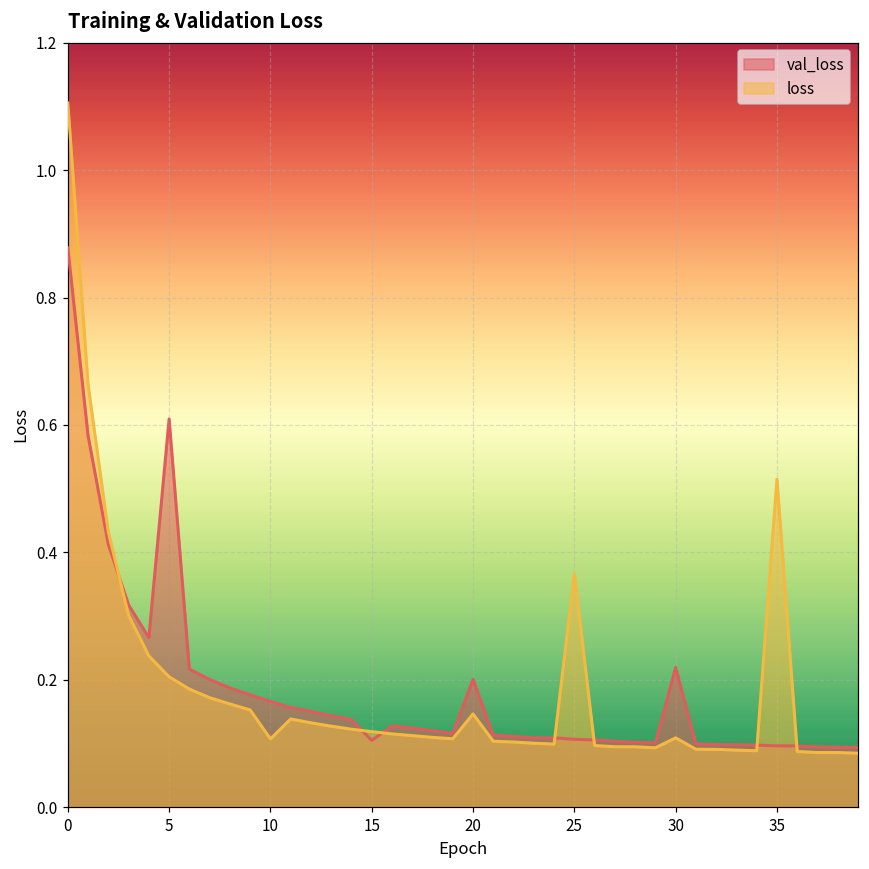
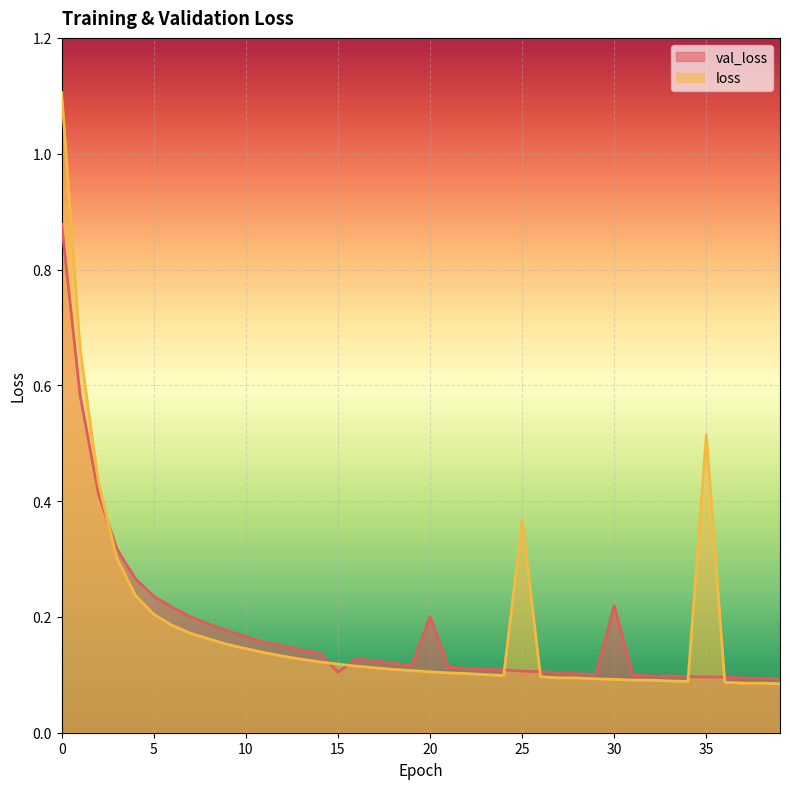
val_loss, 5: 0.61 -> 0.24
loss, 10: 0.11 -> 0.15
loss, 20: 0.15 -> 0.11
loss, 30: 0.11 -> 0.09
